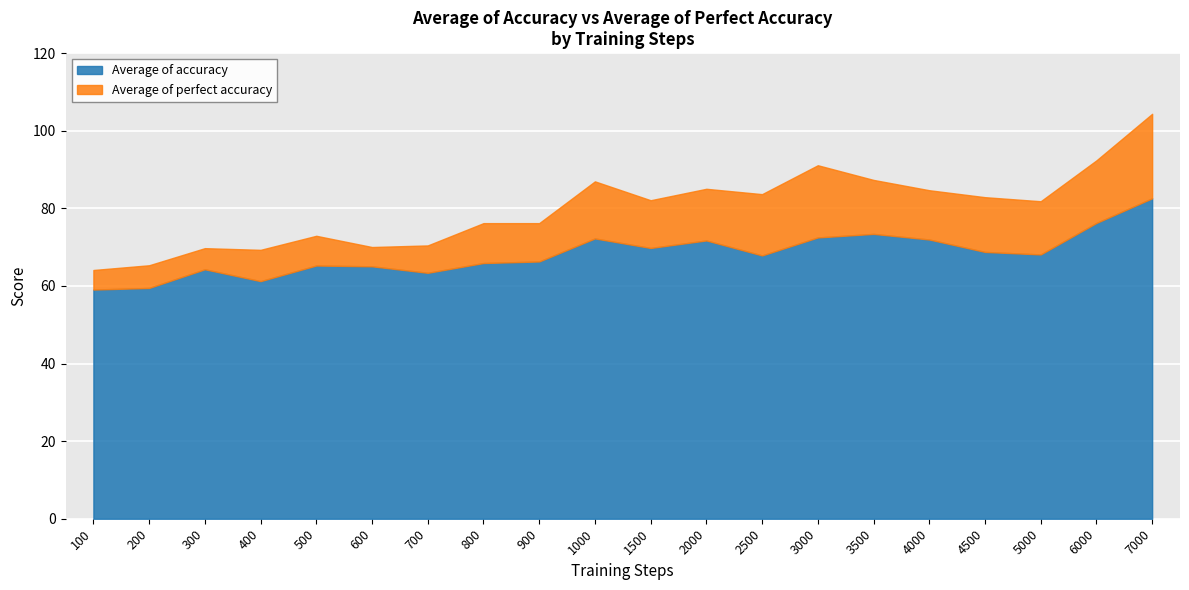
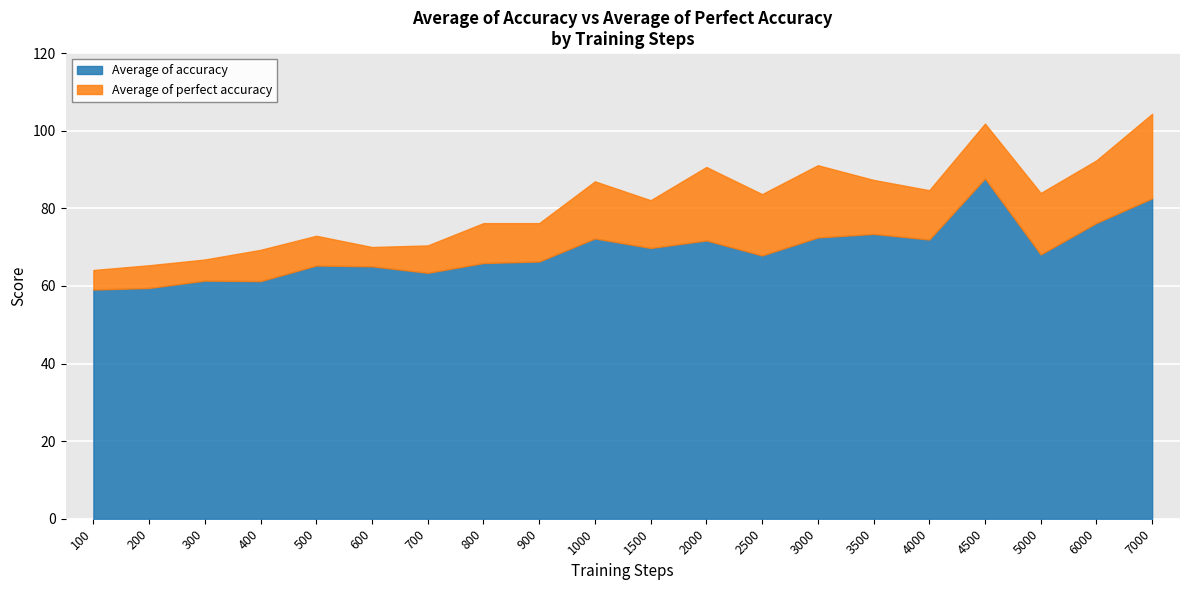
Average of accuracy, 300: 64 -> 61
Average of perfect accuracy, 2000: 13 -> 19
Average of accuracy, 4500: 69 -> 88
Average of perfect accuracy, 5000: 14 -> 16
